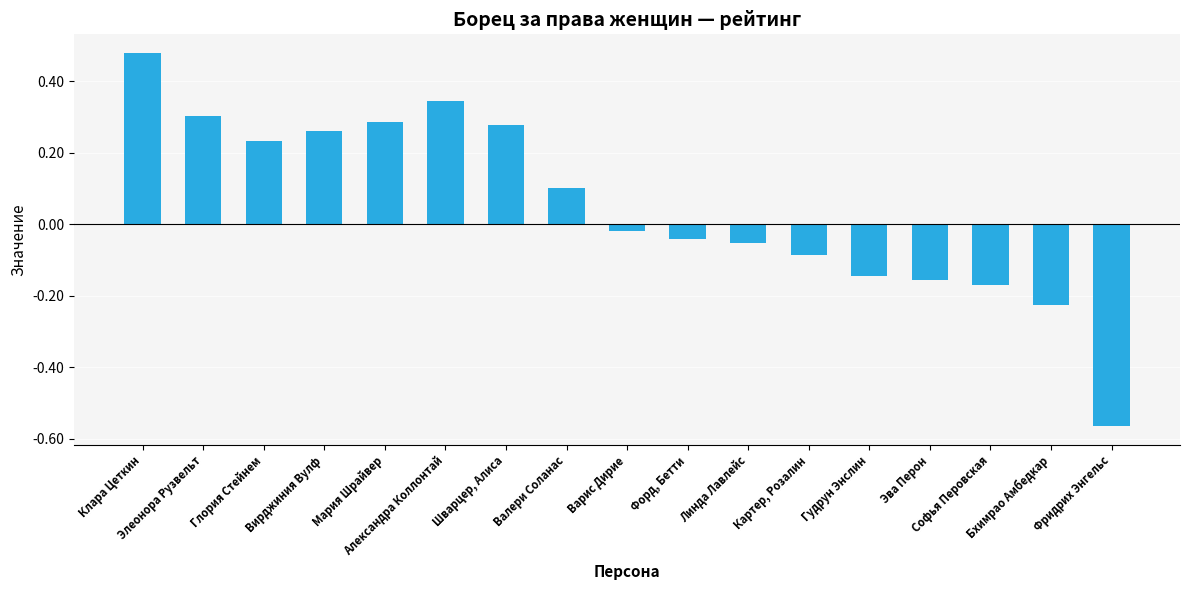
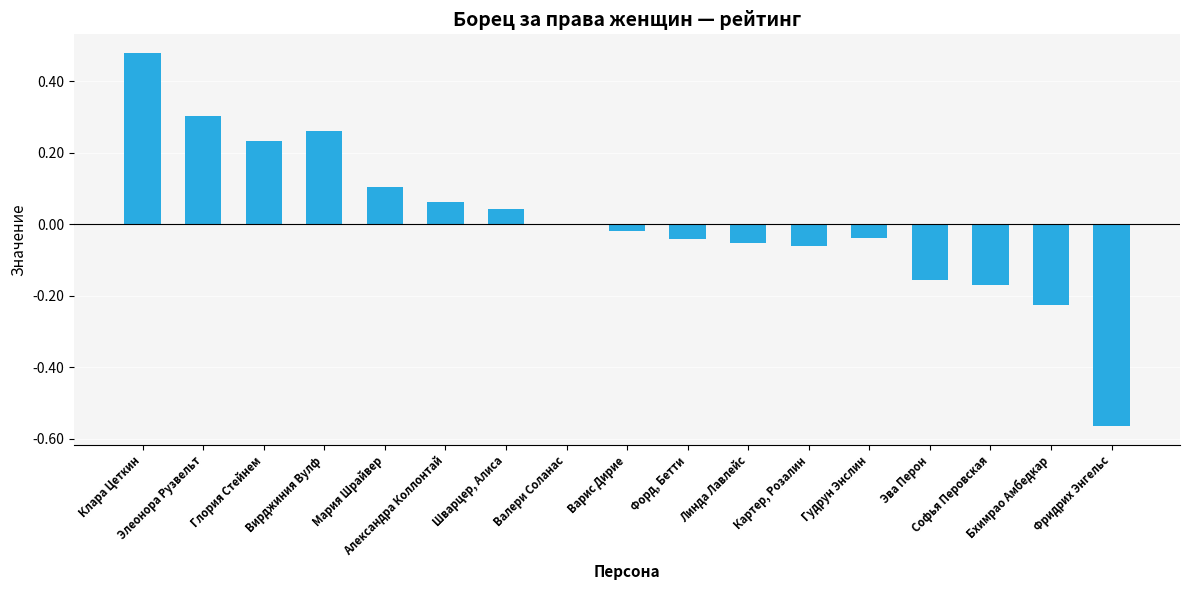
Мария Шрайвер: 0.29 -> 0.10
Александра Коллонтай: 0.34 -> 0.06
Шварцер, Алиса: 0.28 -> 0.04
Валери Соланас: 0.1 -> 0.0
Картер, Розалин: -0.09 -> -0.06
Гудрун Энслин: -0.15 -> -0.04
